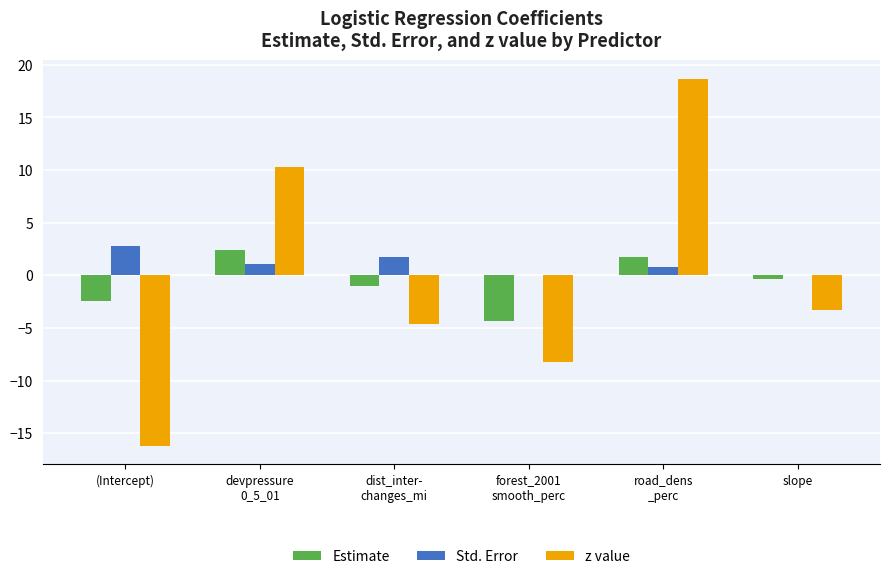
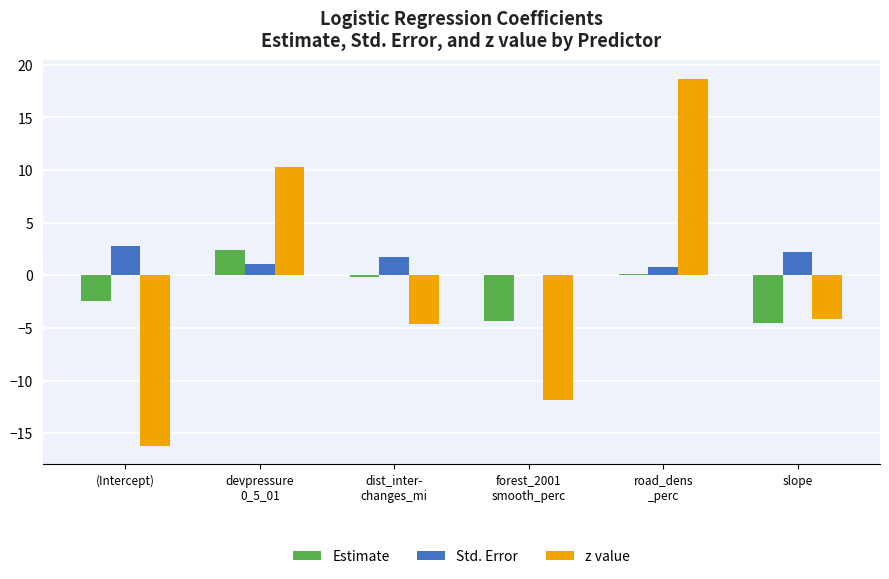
Estimate, dist_inter- changes_mi: -1.0 -> -0.1
z value, forest_2001 smooth_perc: -8.2 -> -11.9
Estimate, road_dens _perc: 1.8 -> 0.2
Estimate, slope: -0.3 -> -4.5
Std. Error, slope: 0.1 -> 2.2
z value, slope: -3.3 -> -4.2
